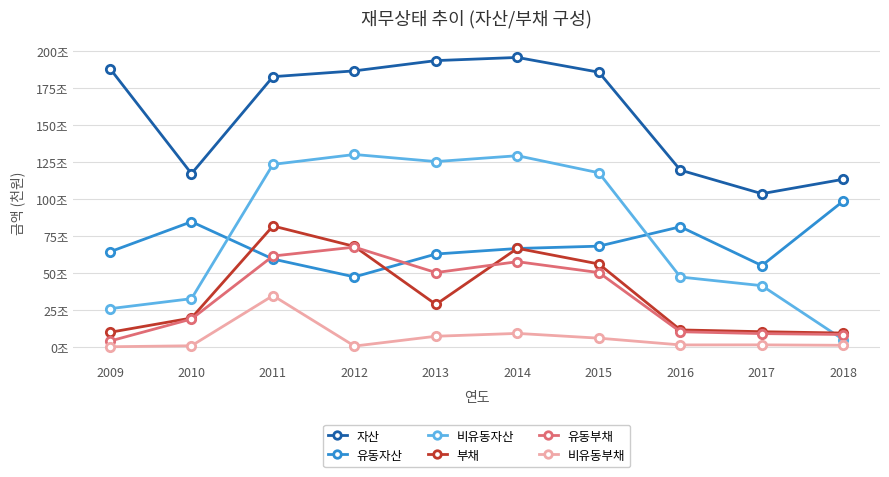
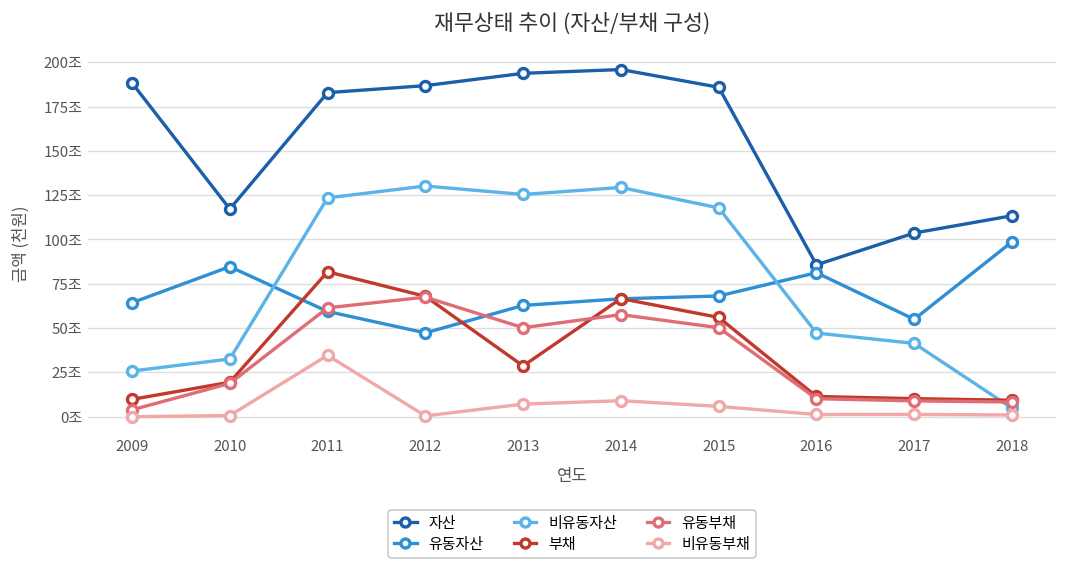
자산, 2016: 120조 -> 86조
